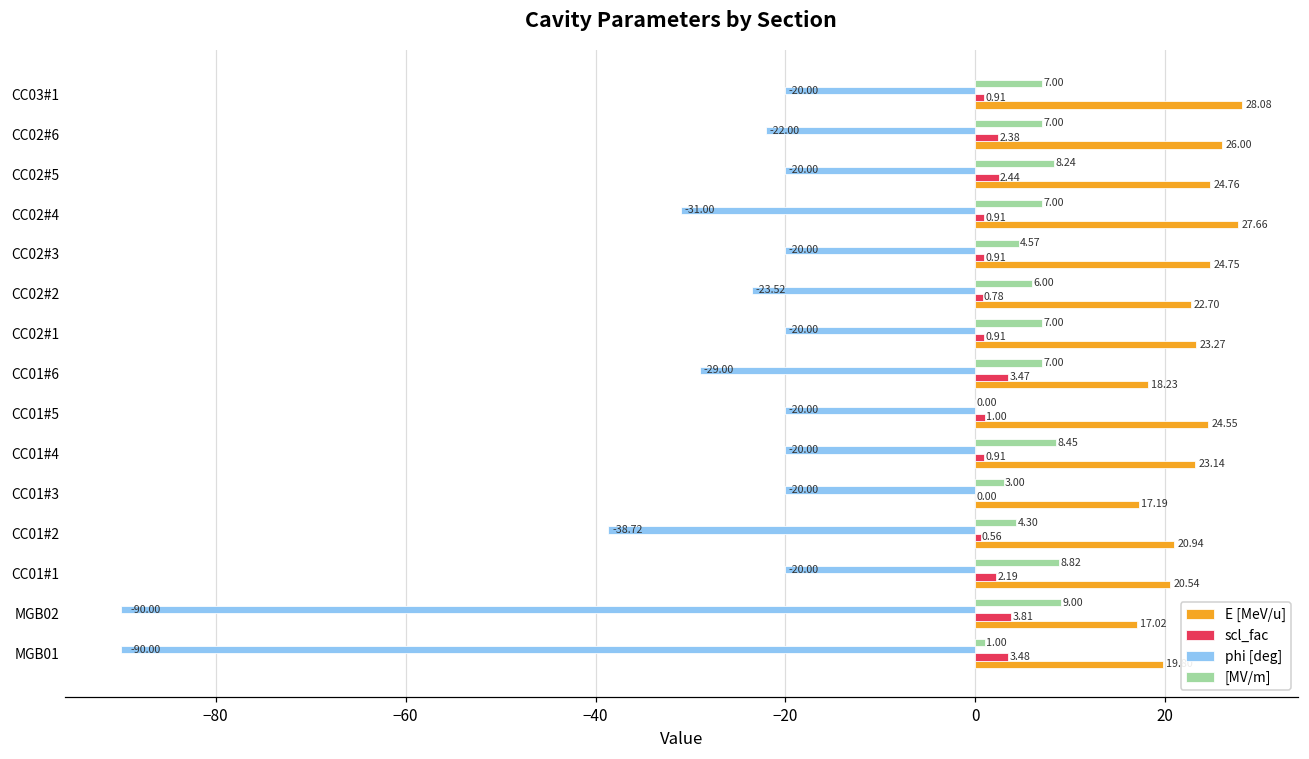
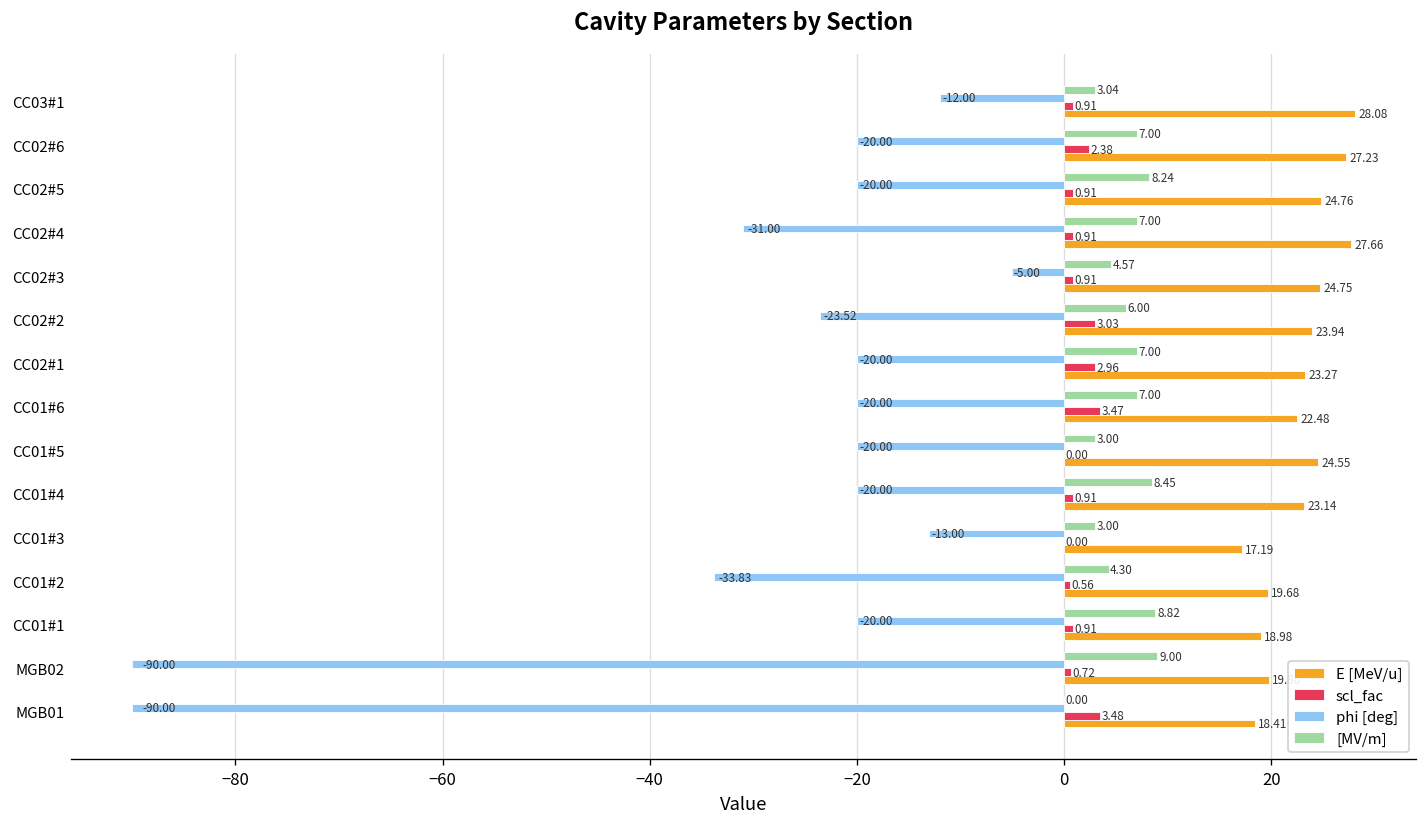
[MV/m], CC03#1: 7.00 -> 3.04
phi [deg], CC03#1: -20.00 -> -12.00
phi [deg], CC02#6: -22.00 -> -20.00
E [MeV/u], CC02#6: 26.00 -> 27.23
scl_fac, CC02#5: 2.44 -> 0.91
phi [deg], CC02#3: -20.00 -> -5.00
scl_fac, CC02#2: 0.78 -> 3.03
E [MeV/u], CC02#2: 22.70 -> 23.94
scl_fac, CC02#1: 0.91 -> 2.96
phi [deg], CC01#6: -29.00 -> -20.00
E [MeV/u], CC01#6: 18.23 -> 22.48
[MV/m], CC01#5: 0.00 -> 3.00
scl_fac, CC01#5: 1.00 -> 0.00
phi [deg], CC01#3: -20.00 -> -13.00
phi [deg], CC01#2: -38.72 -> -33.83
E [MeV/u], CC01#2: 20.94 -> 19.68
scl_fac, CC01#1: 2.19 -> 0.91
E [MeV/u], CC01#1: 20.54 -> 18.98
scl_fac, MGB02: 3.81 -> 0.72
E [MeV/u], MGB02: 17 -> 20
[MV/m], MGB01: 1.00 -> 0.00
E [MeV/u], MGB01: 20 -> 18
